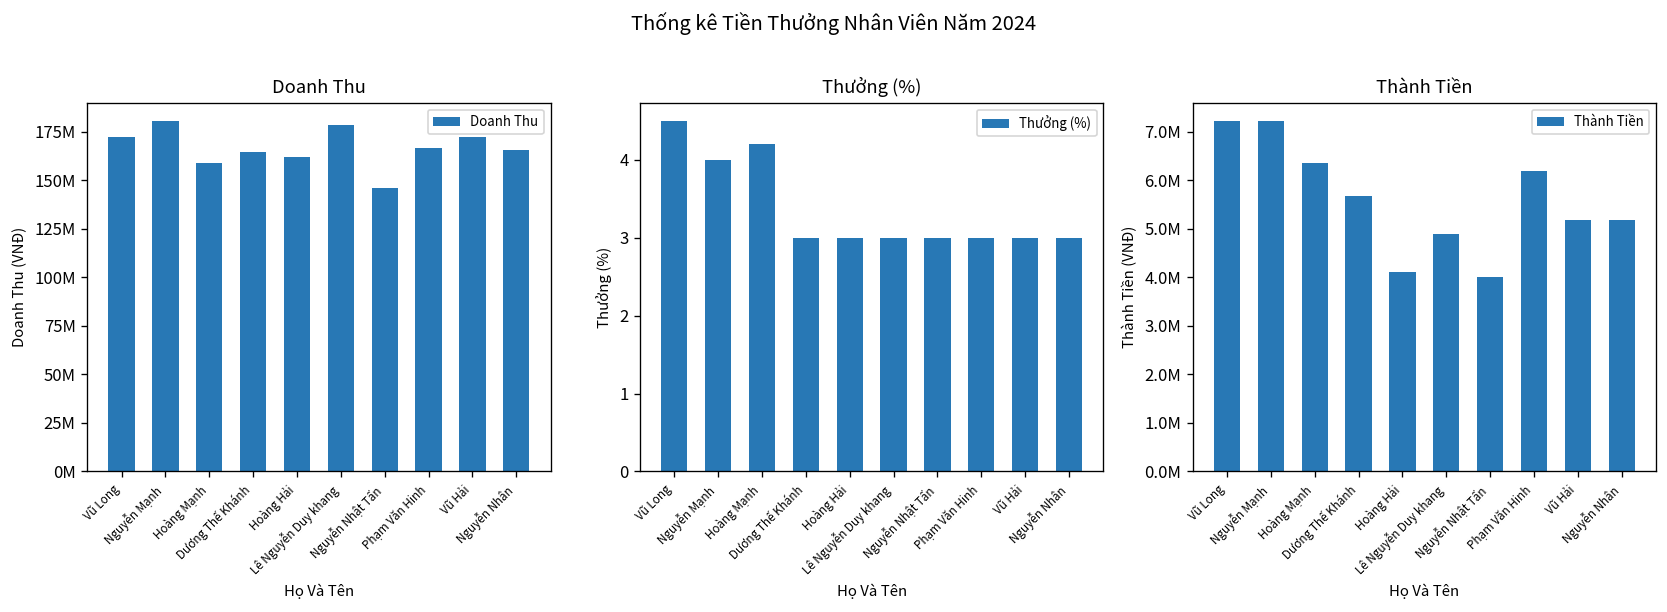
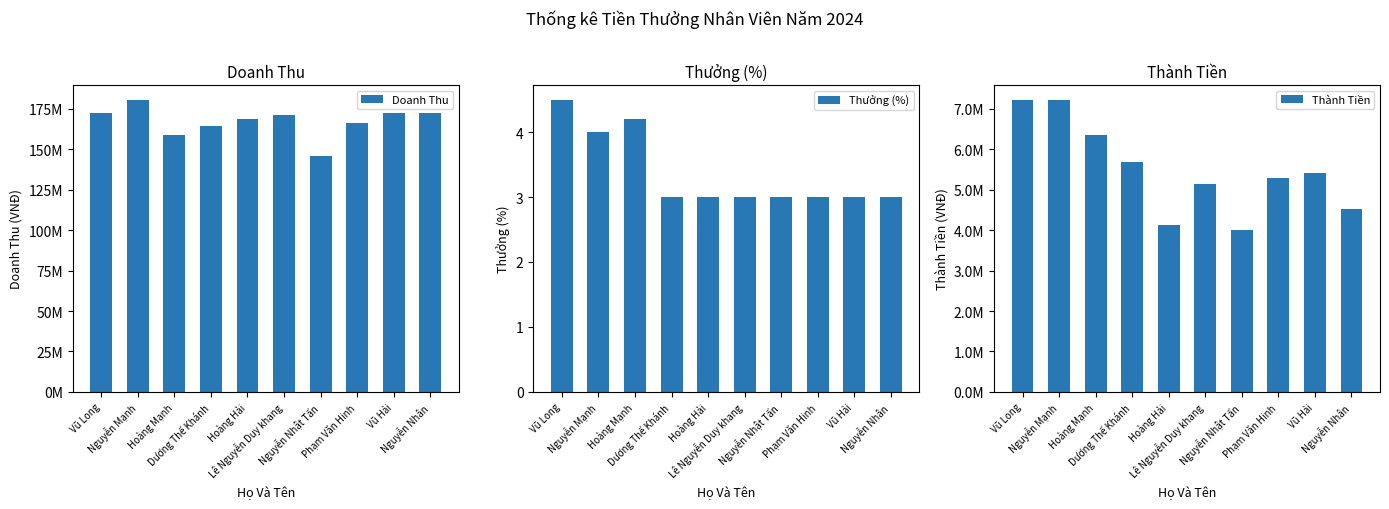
Doanh Thu, Hoàng Hải: 162000000 -> 169000000
Doanh Thu, Lê Nguyễn Duy khang: 179000000 -> 171000000
Doanh Thu, Nguyễn Nhân: 166000000 -> 173000000
Thành Tiền, Lê Nguyễn Duy khang: 4900000 -> 5100000
Thành Tiền, Phạm Văn Hinh: 6200000 -> 5300000
Thành Tiền, Vũ Hải: 5200000 -> 5400000
Thành Tiền, Nguyễn Nhân: 5200000 -> 4500000
